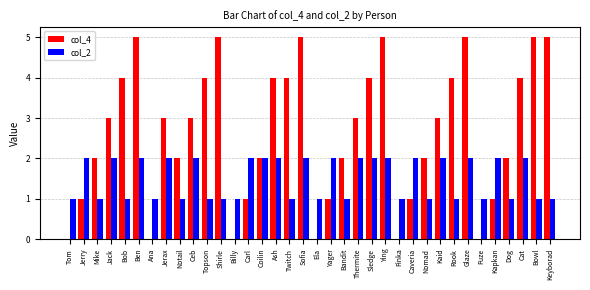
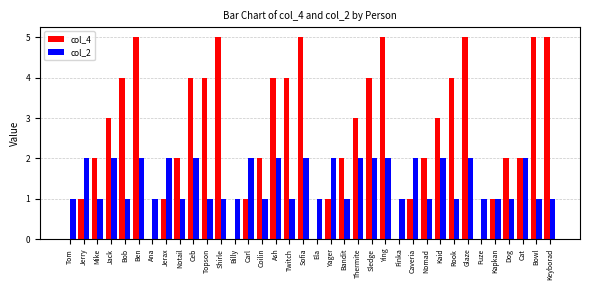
col_4, Jerax: 3 -> 1
col_4, Ceb: 3 -> 4
col_2, Coilin: 2 -> 1
col_2, Kapkan: 2 -> 1
col_4, Cat: 4 -> 2
